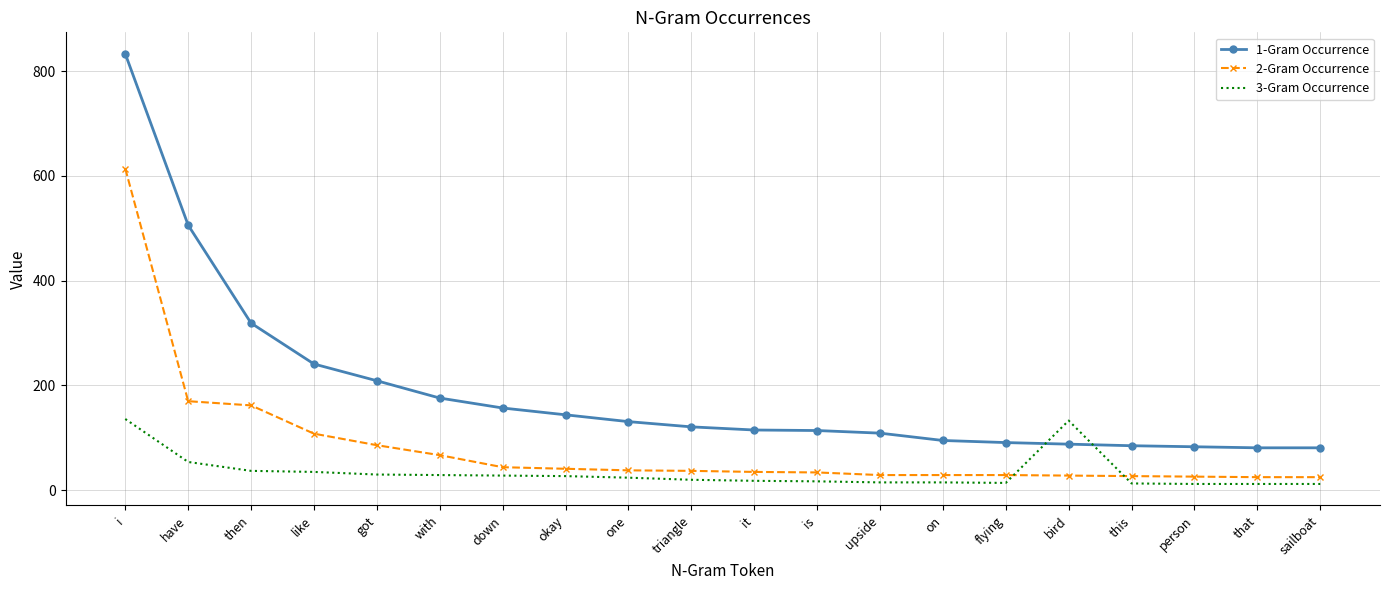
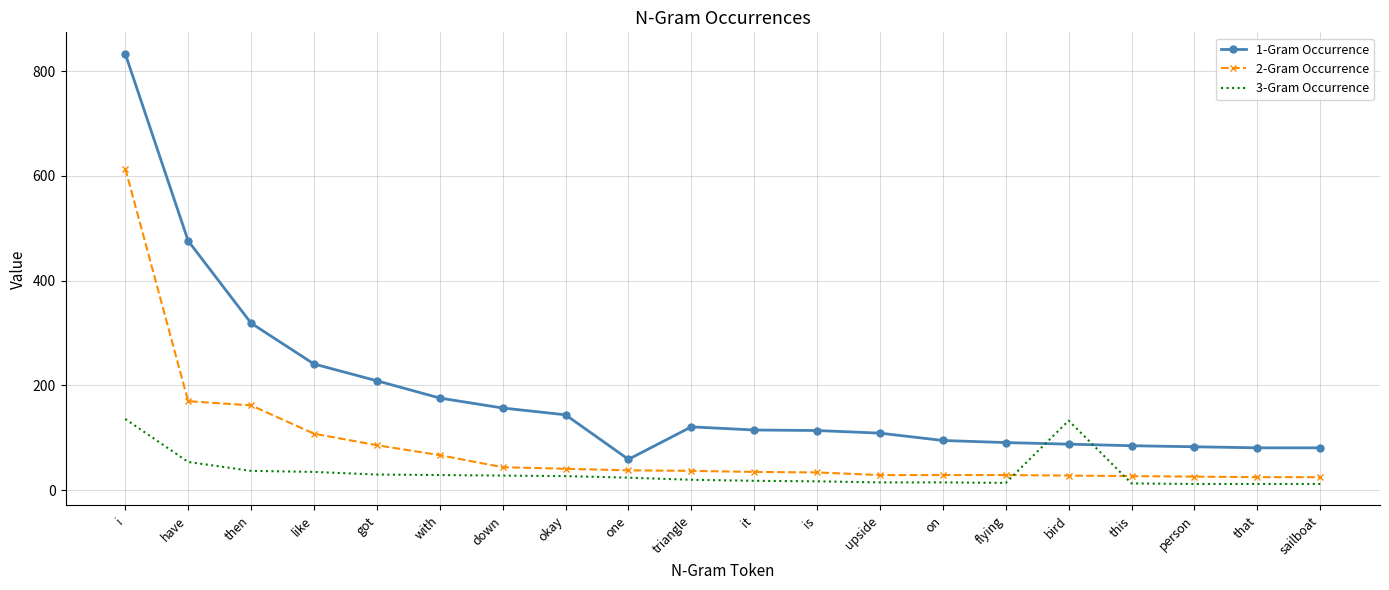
1-Gram Occurrence, have: 510 -> 480
1-Gram Occurrence, one: 130 -> 60
